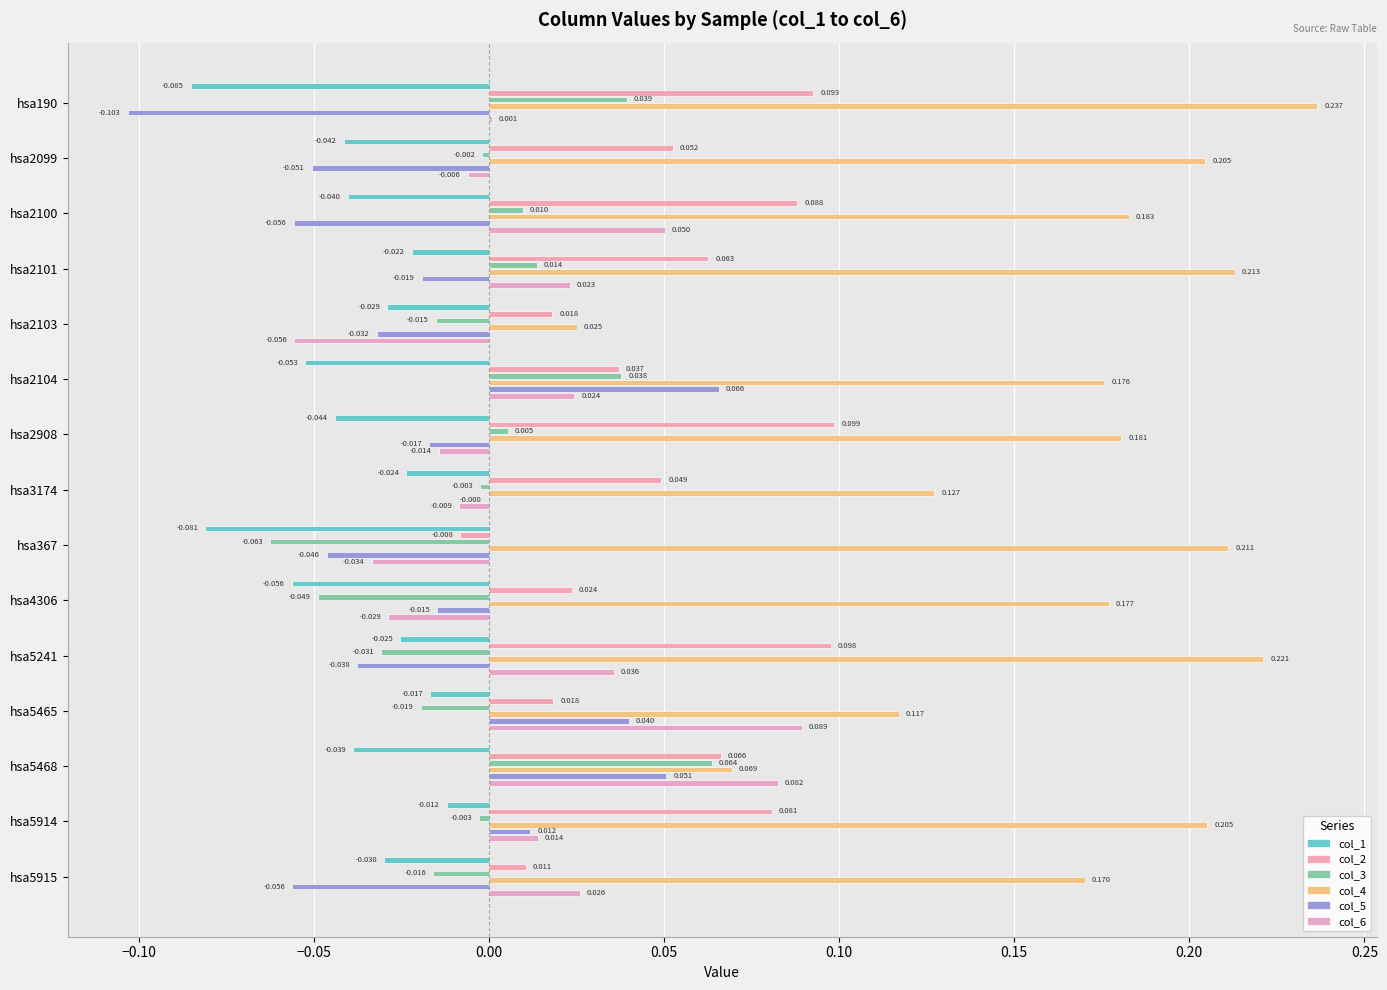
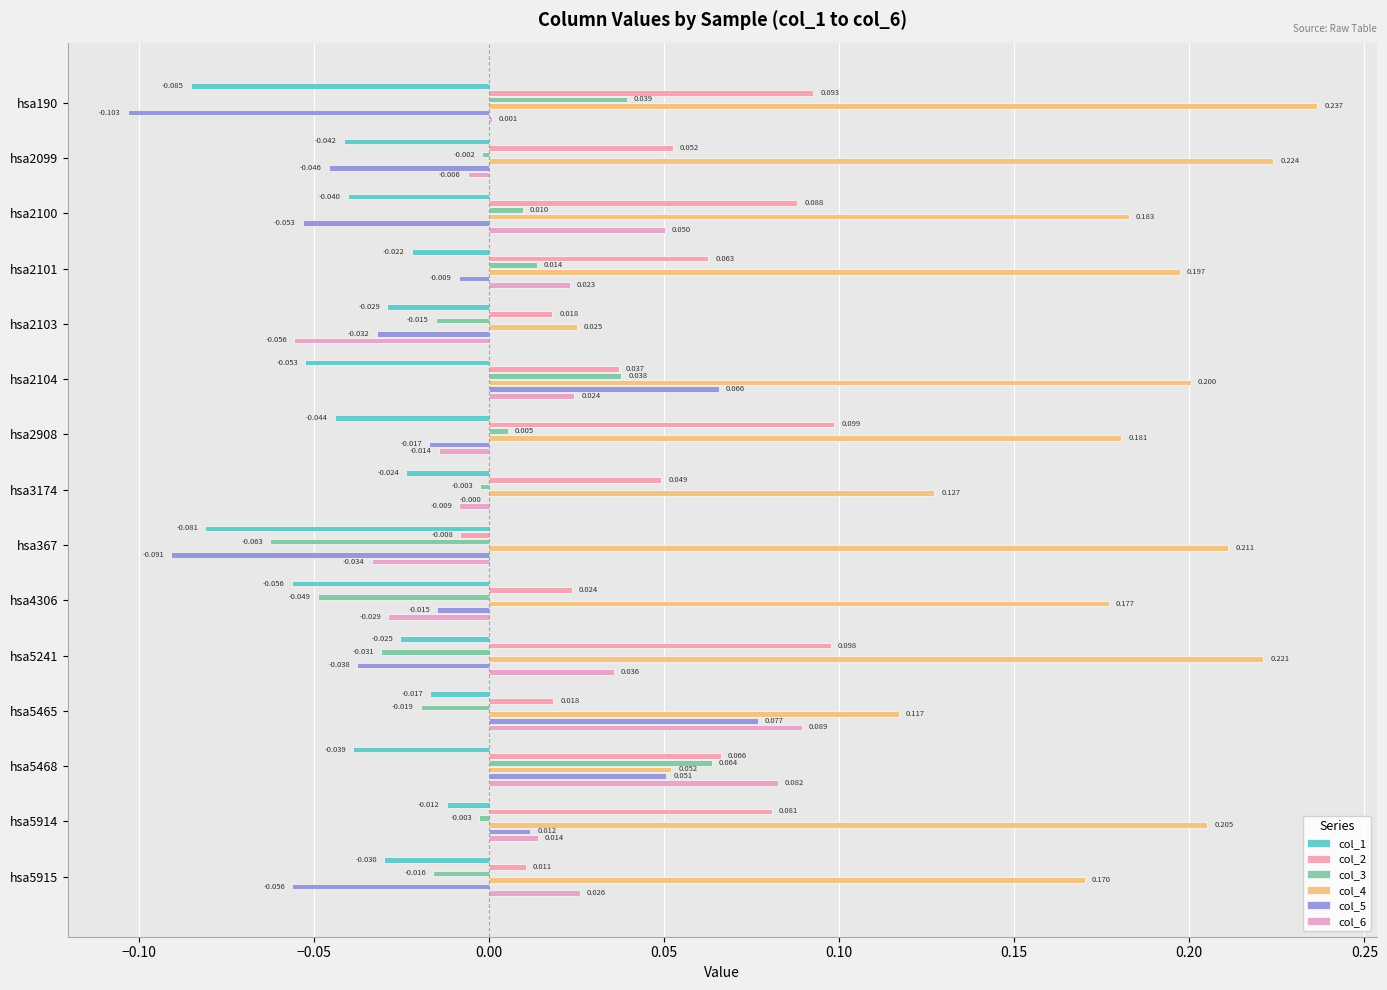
col_4, hsa2099: 0.205 -> 0.224
col_5, hsa2099: -0.051 -> -0.046
col_5, hsa2100: -0.056 -> -0.053
col_4, hsa2101: 0.213 -> 0.197
col_5, hsa2101: -0.019 -> -0.009
col_4, hsa2104: 0.176 -> 0.200
col_5, hsa367: -0.046 -> -0.091
col_5, hsa5465: 0.040 -> 0.077
col_4, hsa5468: 0.069 -> 0.052
